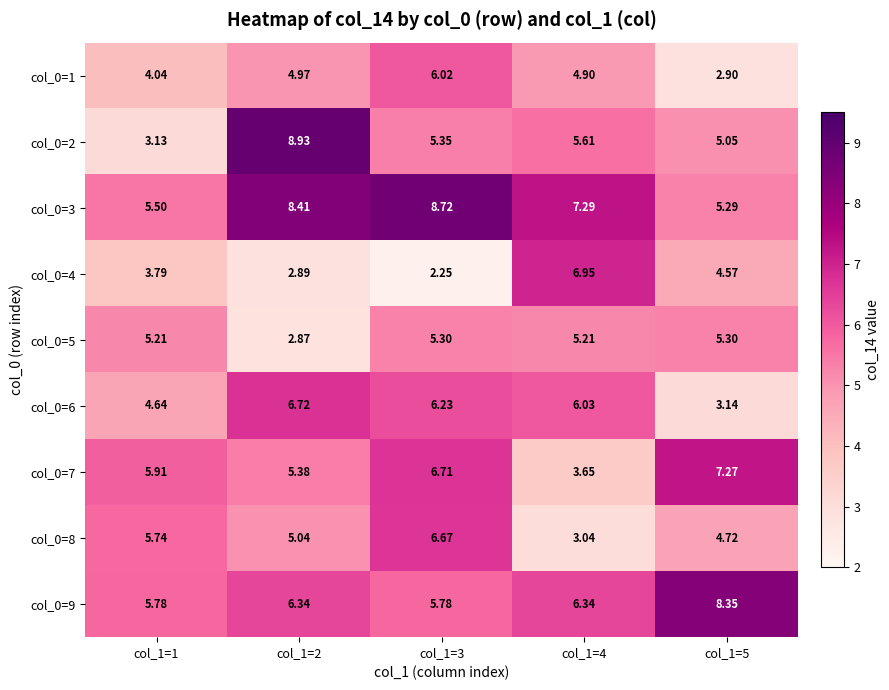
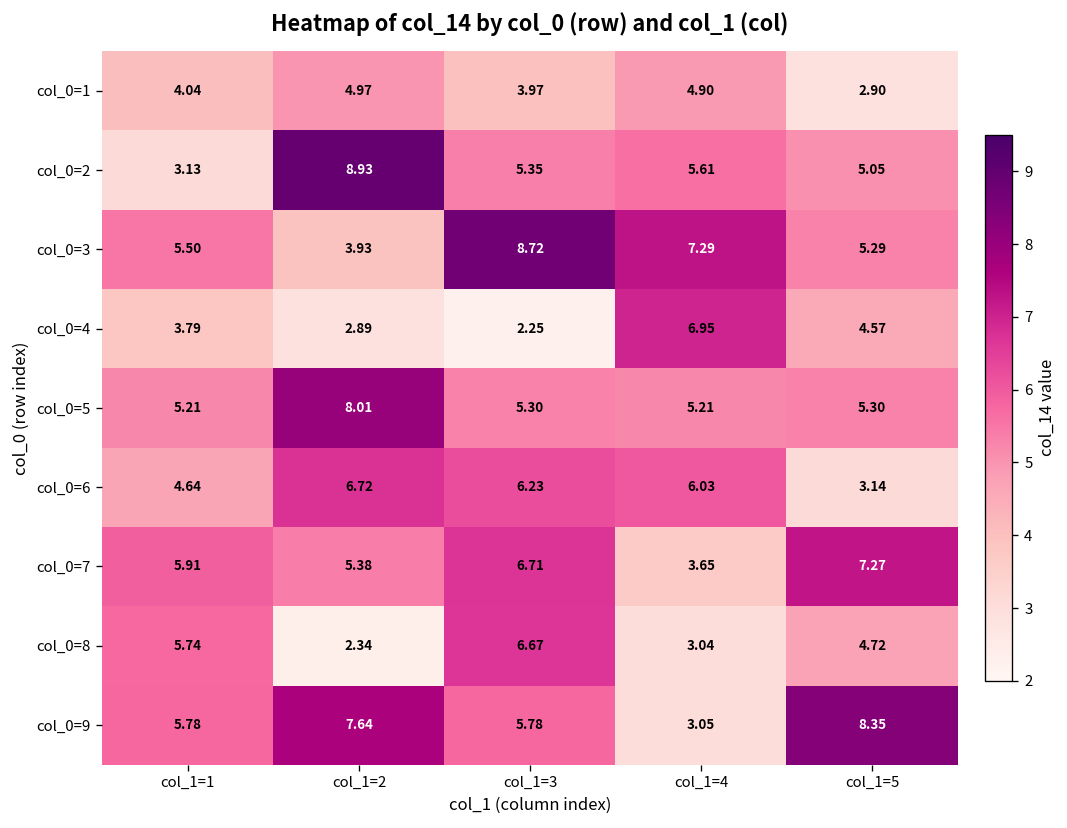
col_0=1, col_1=3: 6.02 -> 3.97
col_0=3, col_1=2: 8.41 -> 3.93
col_0=5, col_1=2: 2.87 -> 8.01
col_0=8, col_1=2: 5.04 -> 2.34
col_0=9, col_1=2: 6.34 -> 7.64
col_0=9, col_1=4: 6.34 -> 3.05
